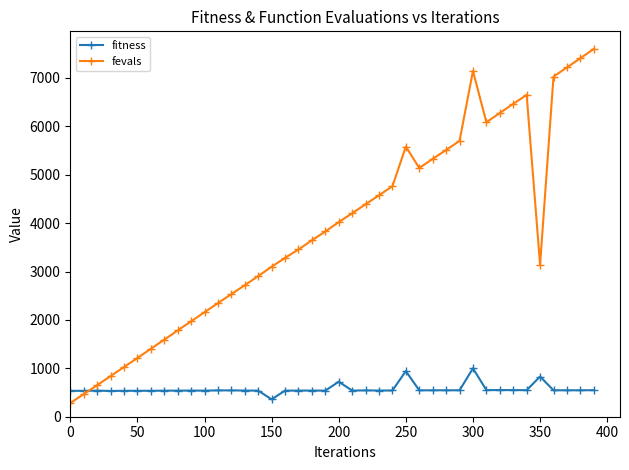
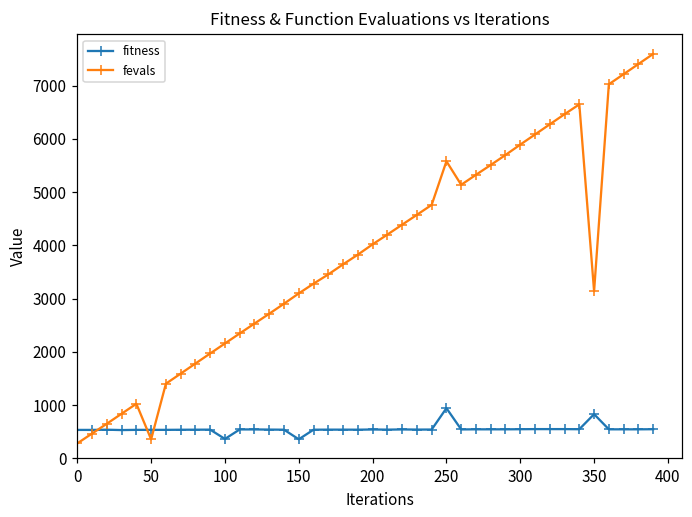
fevals, 50: 1200 -> 400
fitness, 100: 500 -> 400
fitness, 200: 700 -> 500
fitness, 300: 1000 -> 500
fevals, 300: 7100 -> 5900
